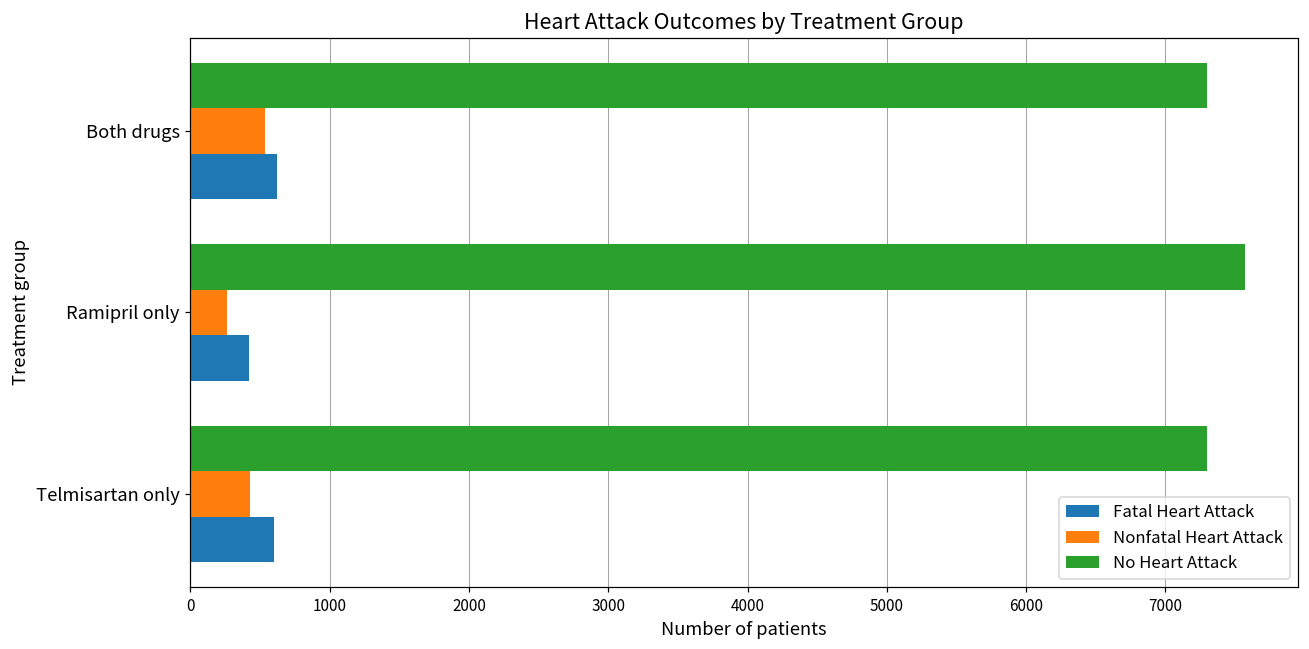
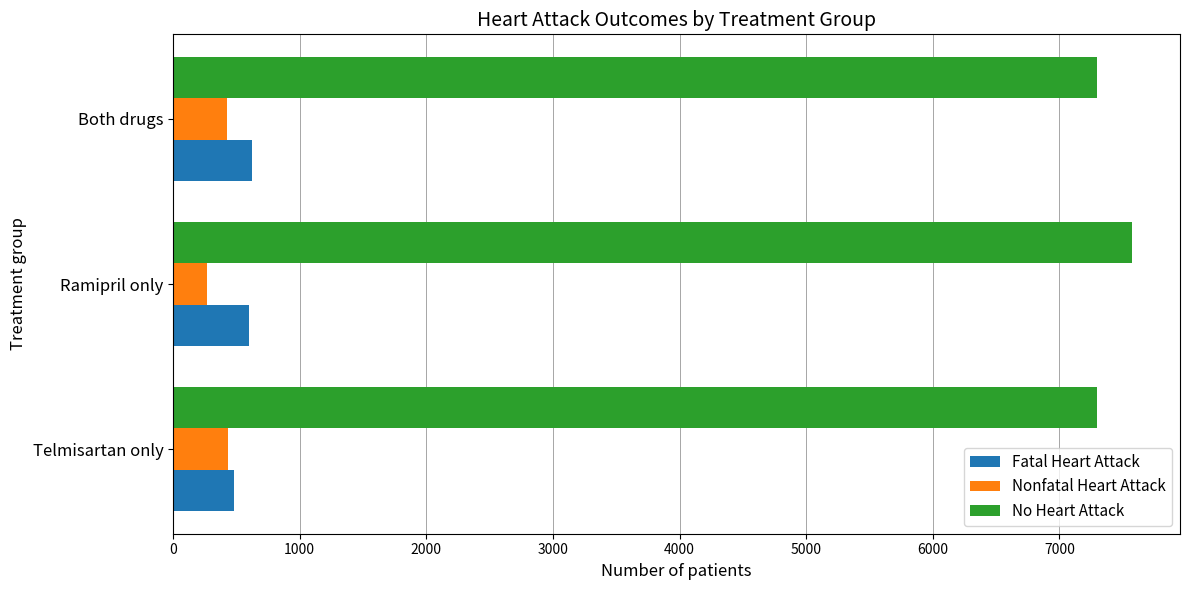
Nonfatal Heart Attack, Both drugs: 540 -> 420
Fatal Heart Attack, Ramipril only: 420 -> 600
Fatal Heart Attack, Telmisartan only: 600 -> 480
